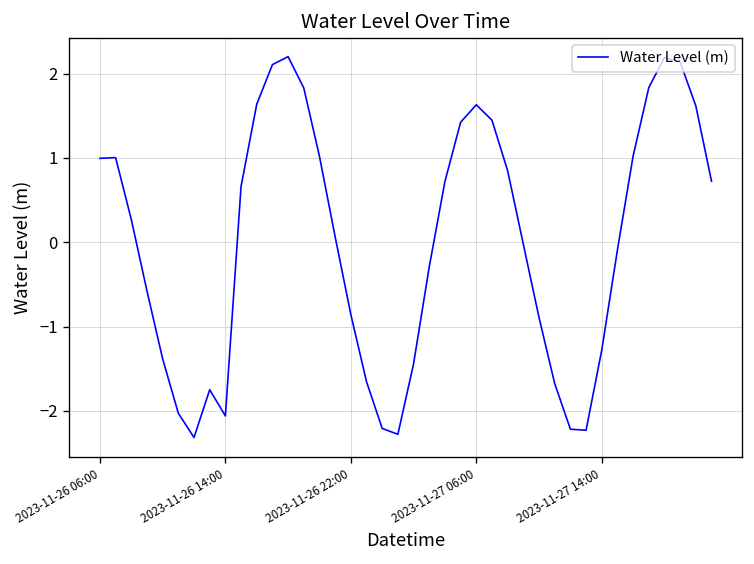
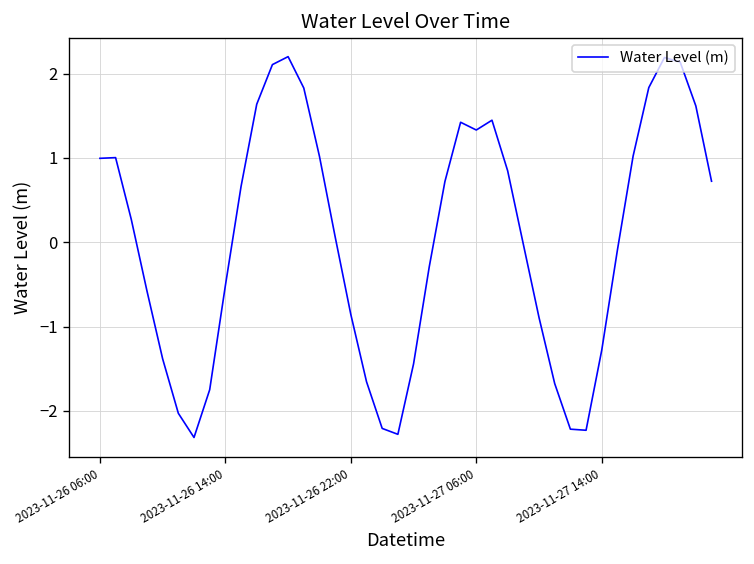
2023-11-26 14:00: -2.1 -> -0.5
2023-11-27 06:00: 1.6 -> 1.3
